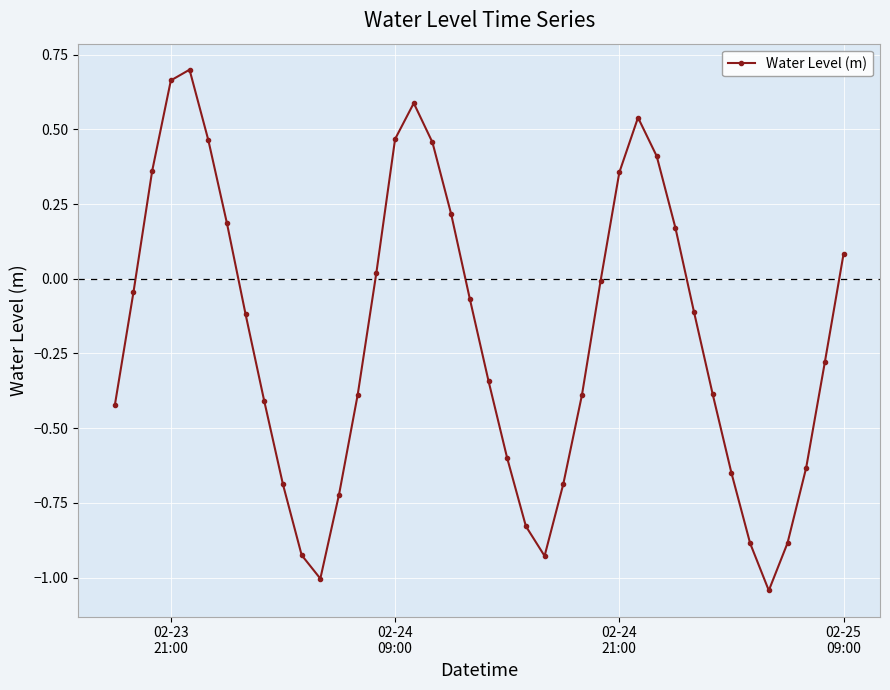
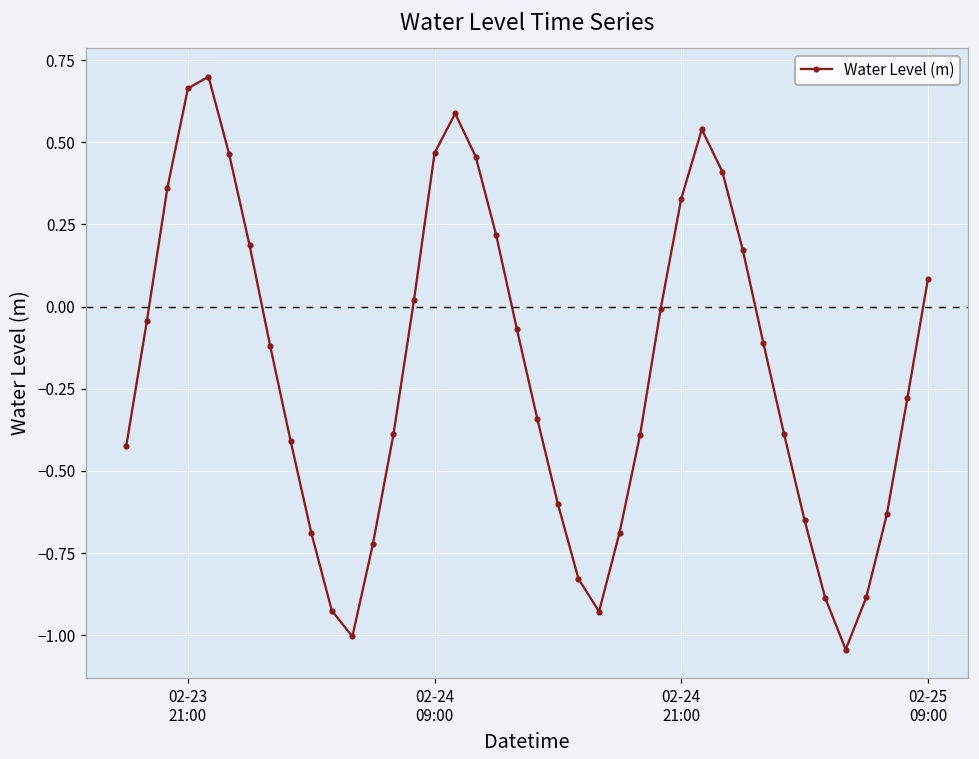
02-24 21:00: 0.36 -> 0.33
